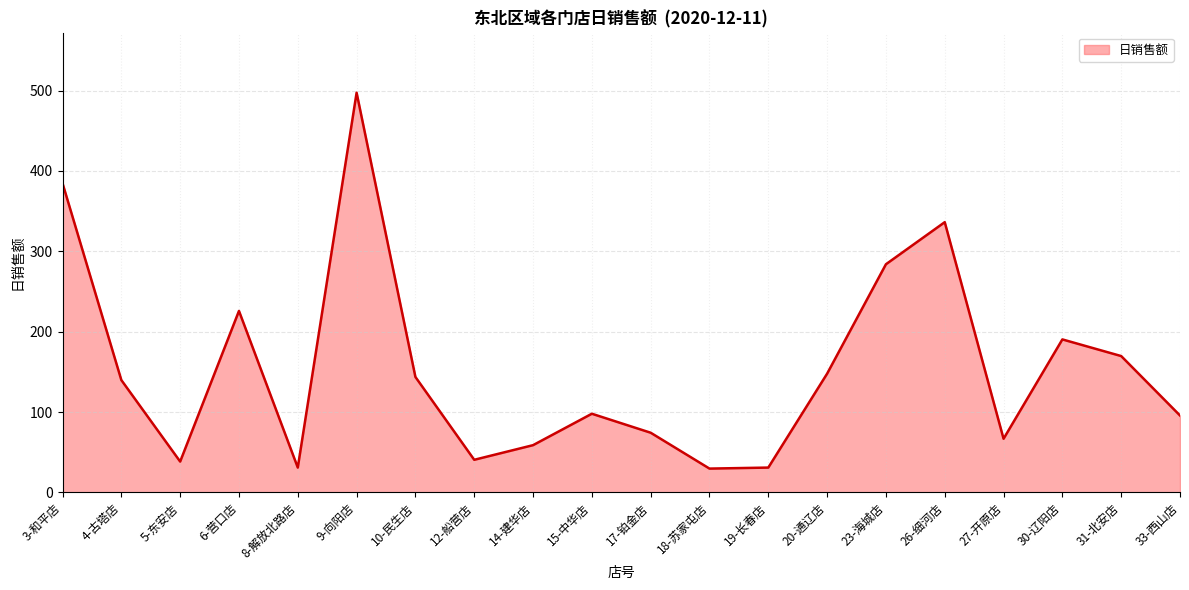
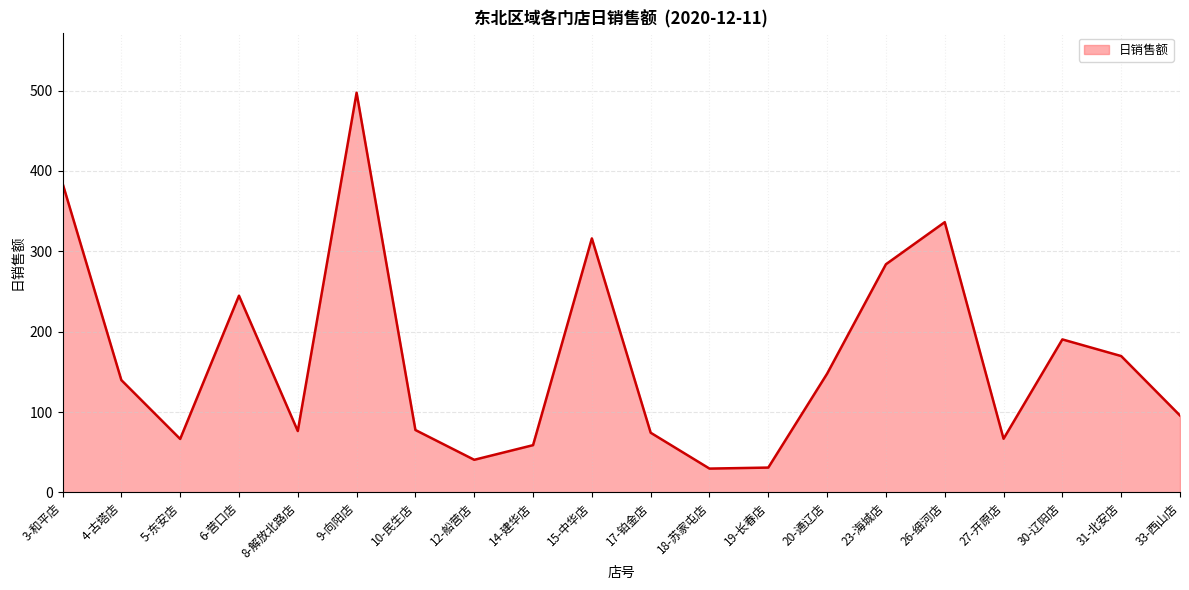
5-东安店: 40 -> 70
6-营口店: 230 -> 240
8-解放北路店: 30 -> 80
10-民生店: 140 -> 80
15-中华店: 100 -> 320
